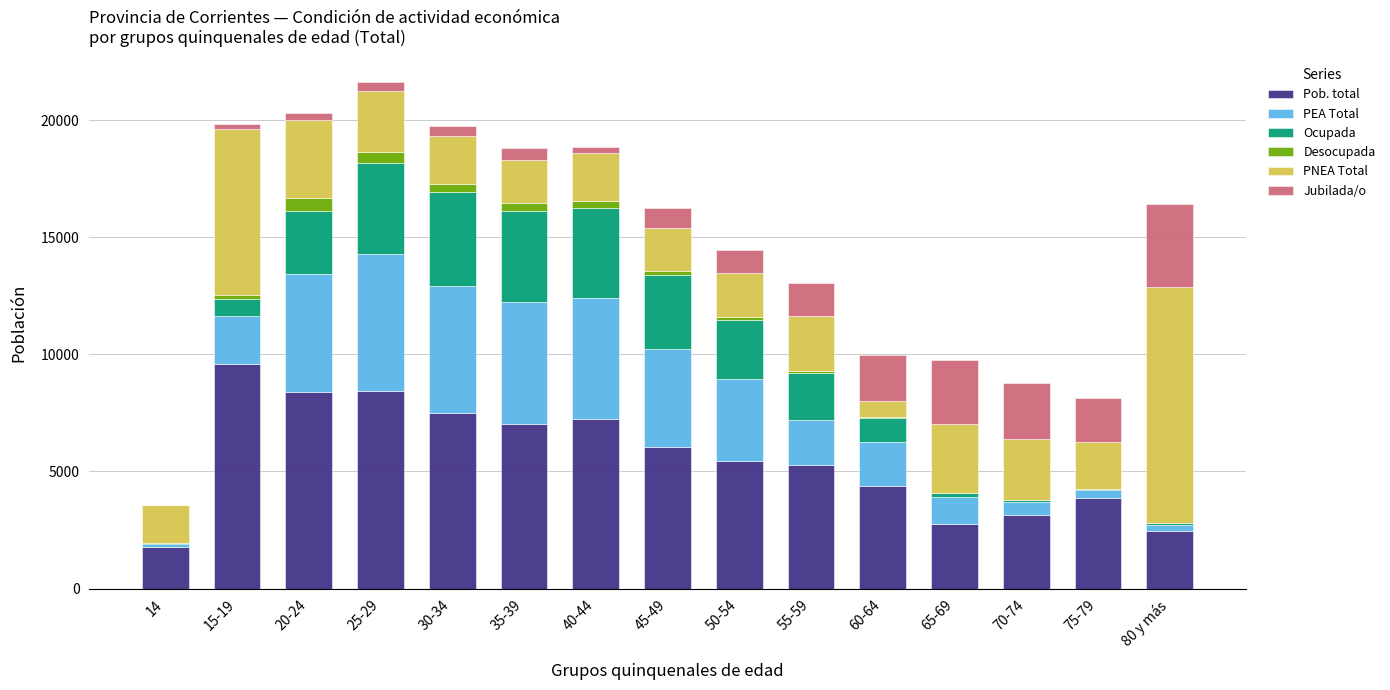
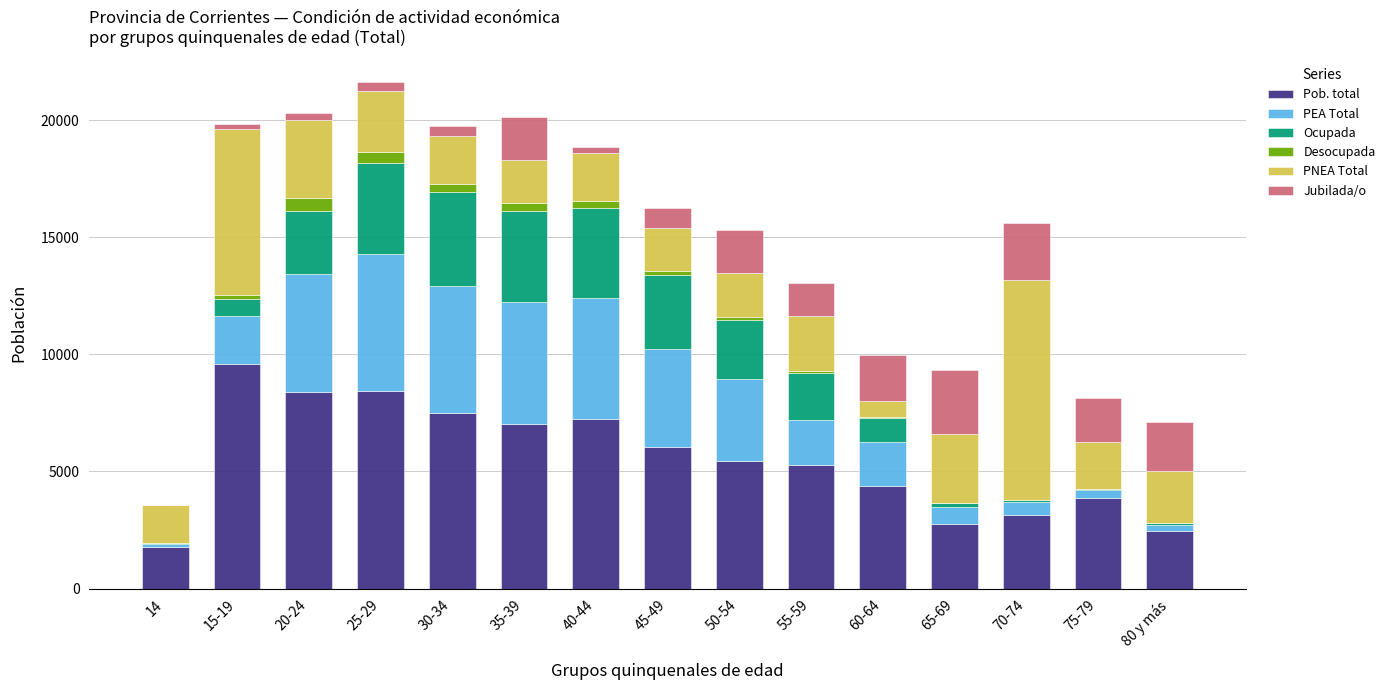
Jubilada/o, 35-39: 500 -> 1800
Jubilada/o, 50-54: 1000 -> 1800
PEA Total, 65-69: 1100 -> 700
PNEA Total, 70-74: 2600 -> 9400
PNEA Total, 80 y más: 10100 -> 2200
Jubilada/o, 80 y más: 3500 -> 2100
